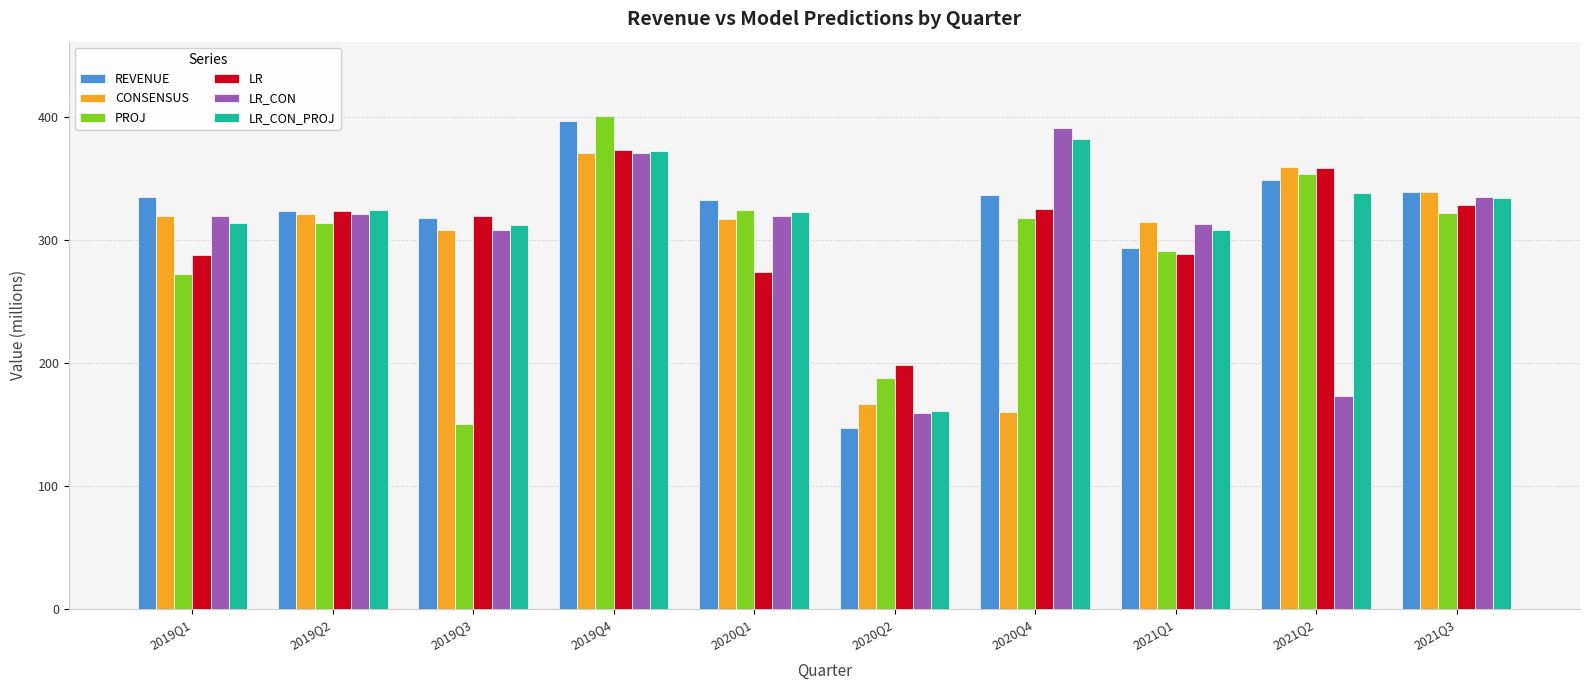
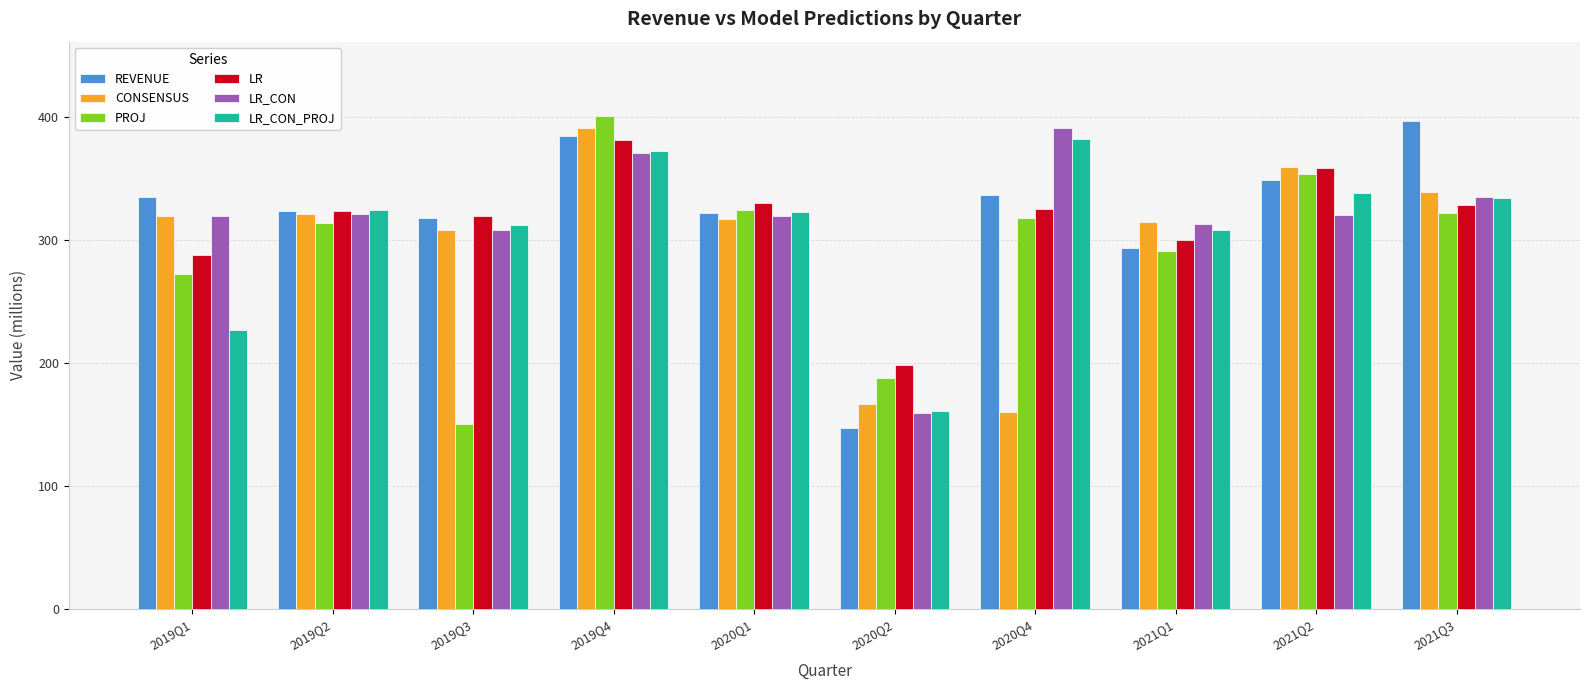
LR_CON_PROJ, 2019Q1: 314 -> 227
REVENUE, 2019Q4: 397 -> 385
CONSENSUS, 2019Q4: 371 -> 391
LR, 2019Q4: 373 -> 382
REVENUE, 2020Q1: 333 -> 322
LR, 2020Q1: 274 -> 330
LR, 2021Q1: 289 -> 301
LR_CON, 2021Q2: 173 -> 321
REVENUE, 2021Q3: 339 -> 397
